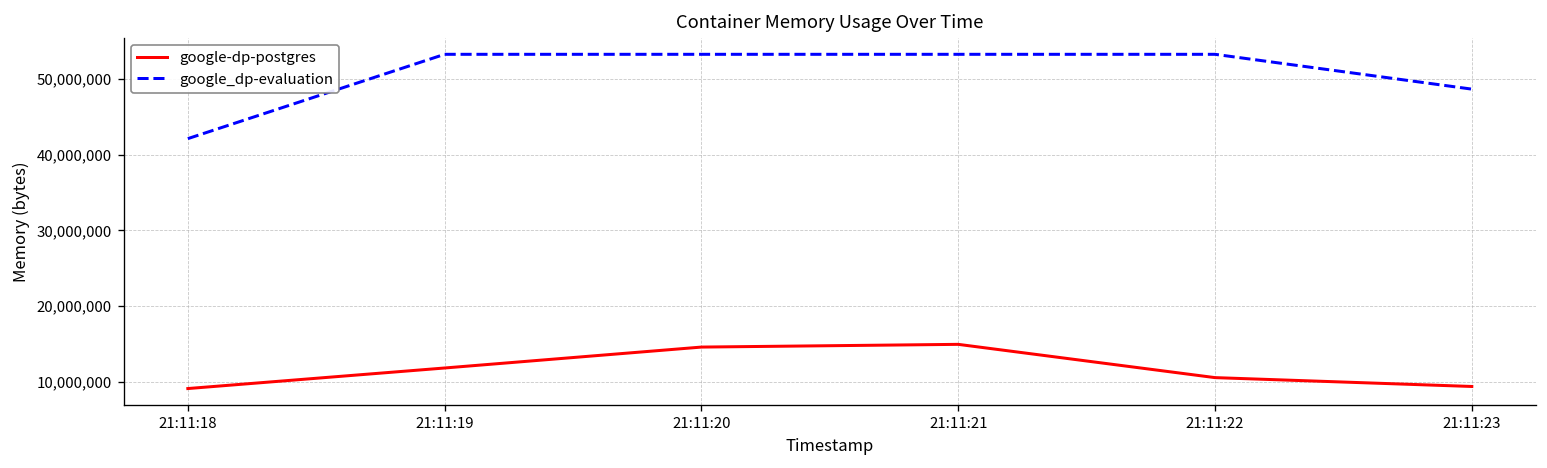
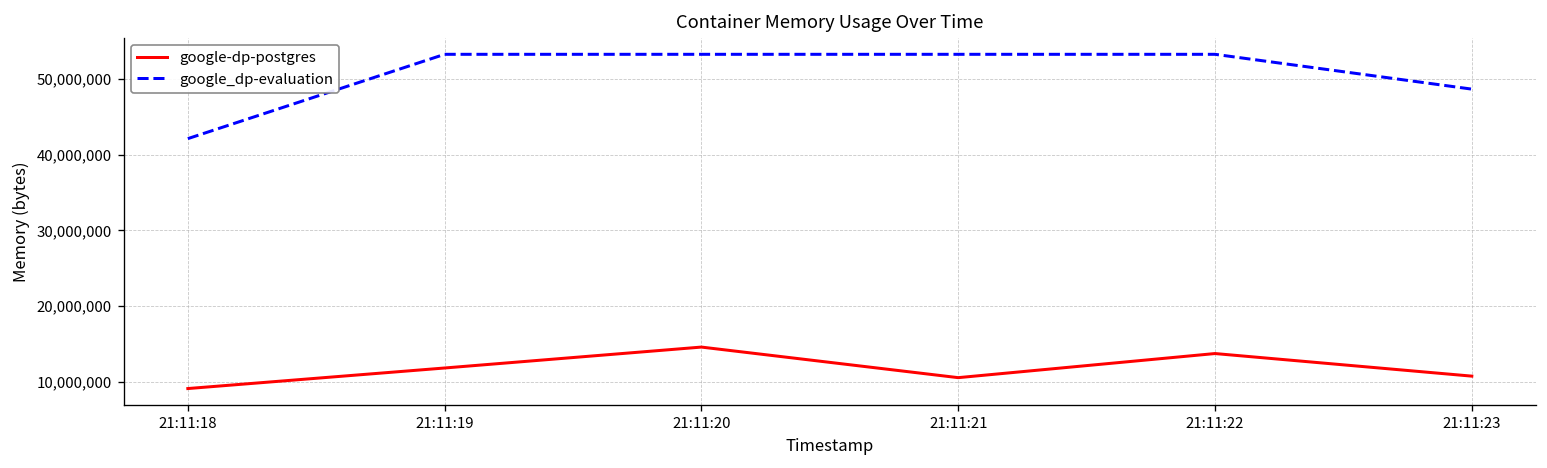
google-dp-postgres, 21:11:21: 15,000,000 -> 11,000,000
google-dp-postgres, 21:11:22: 11,000,000 -> 14,000,000
google-dp-postgres, 21:11:23: 9,000,000 -> 11,000,000
